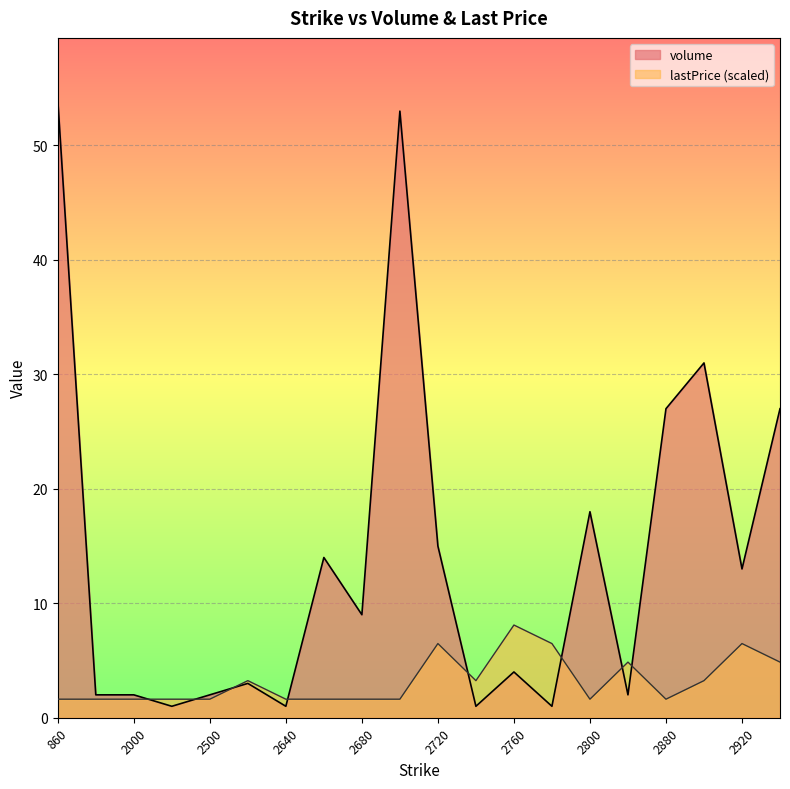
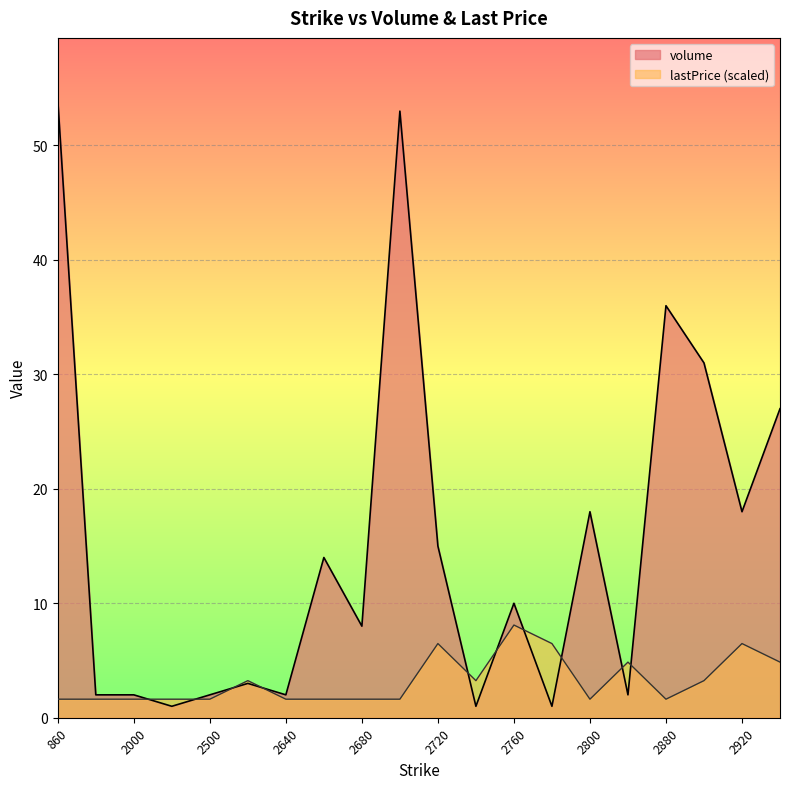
volume, 2640: 1 -> 2
volume, 2680: 9 -> 8
volume, 2760: 4 -> 10
volume, 2880: 27 -> 36
volume, 2920: 13 -> 18
